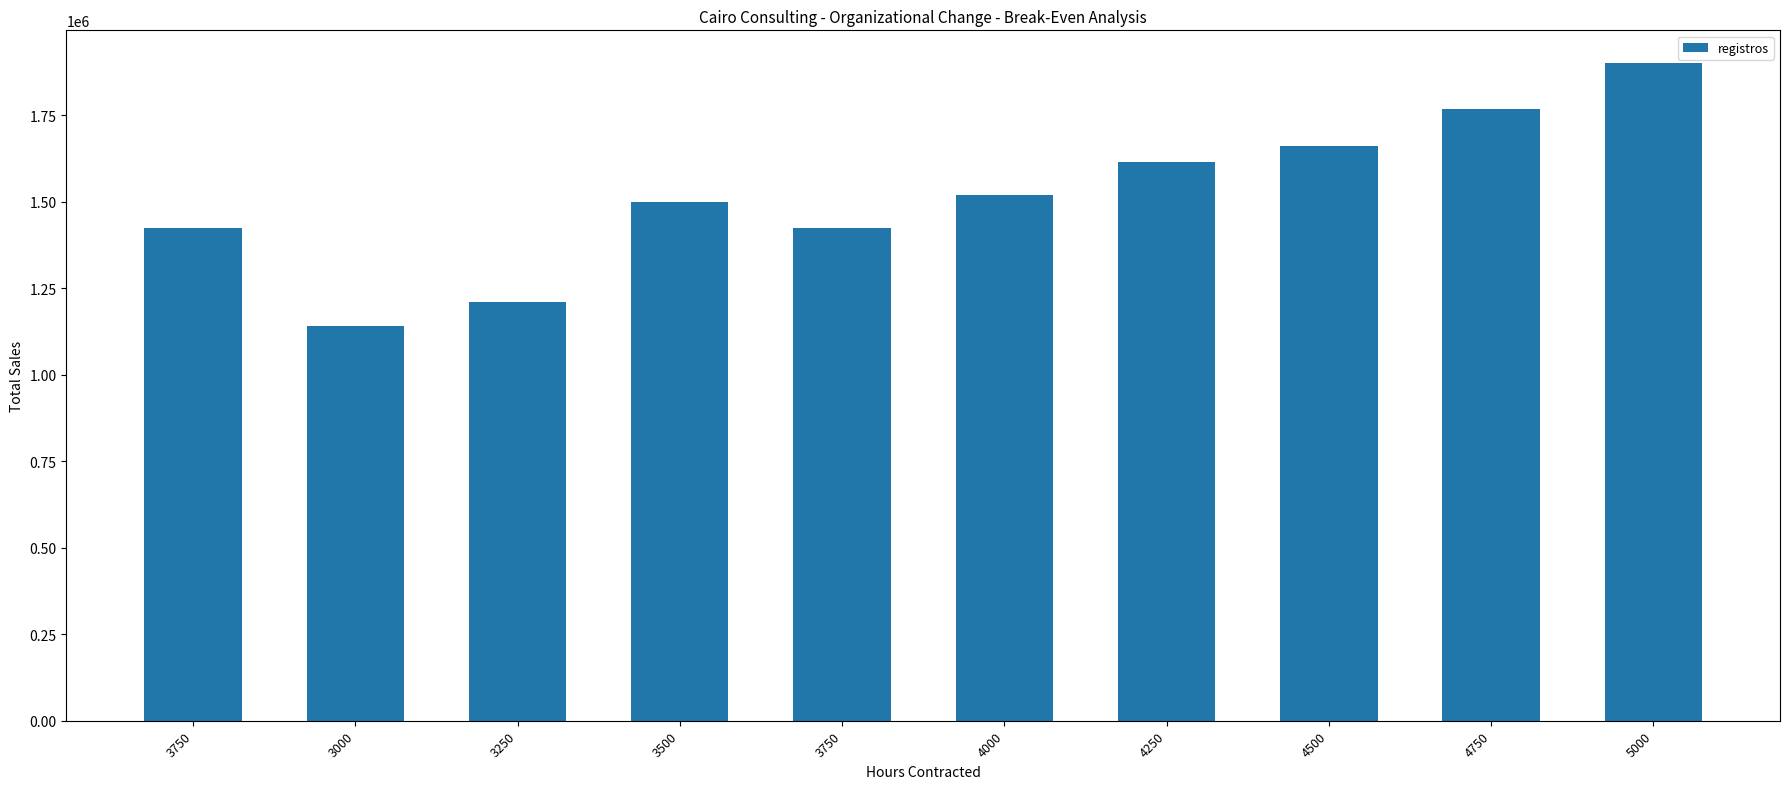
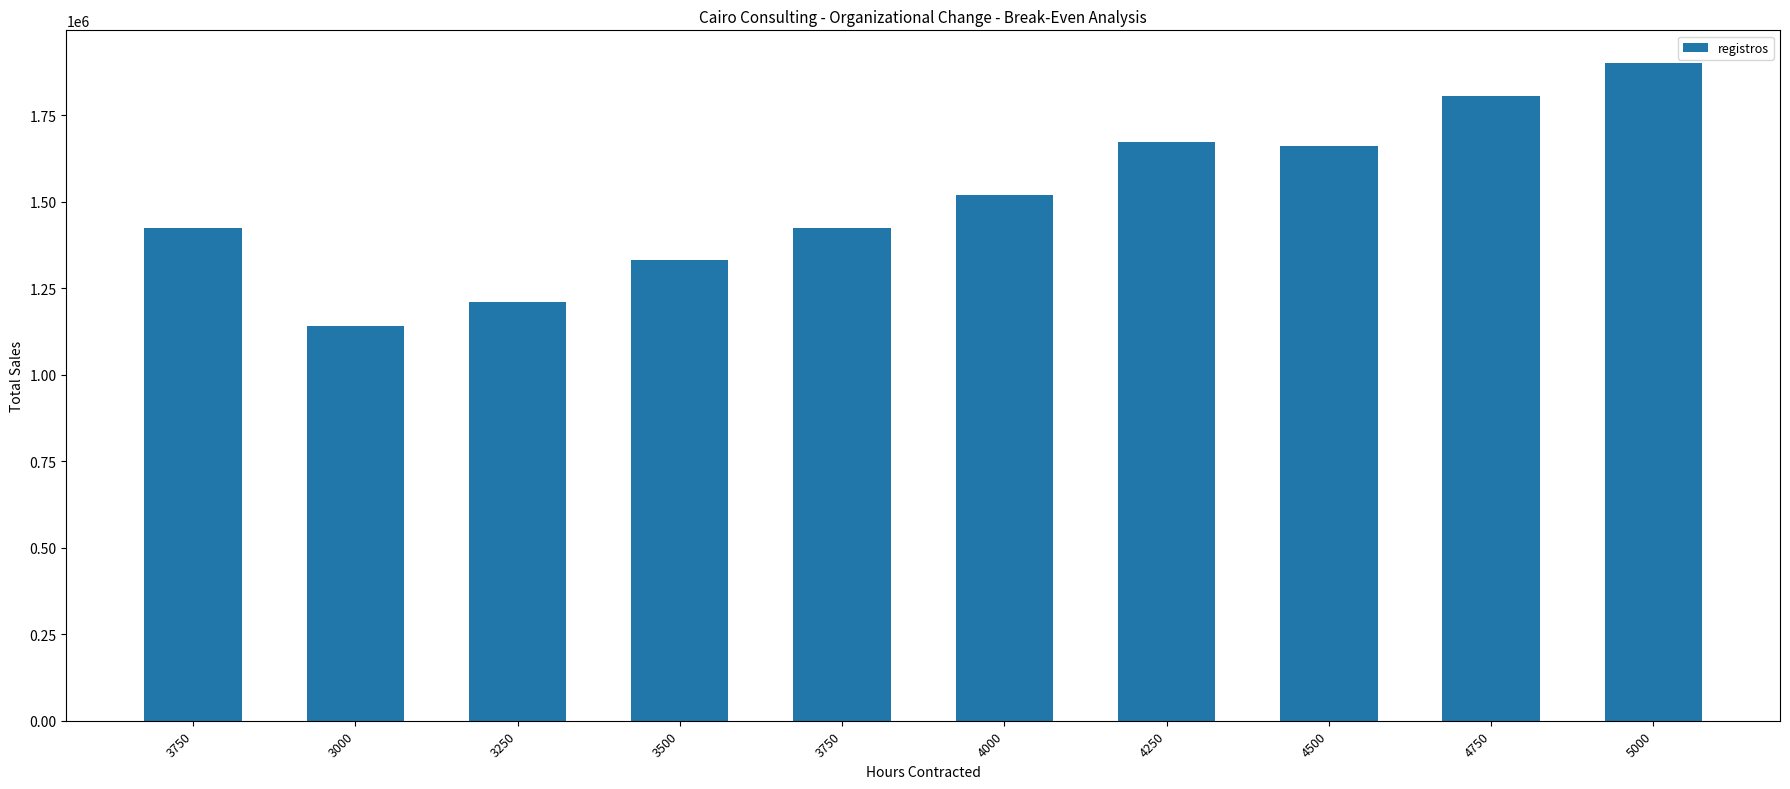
3500: 1500000 -> 1330000
4250: 1620000 -> 1670000
4750: 1770000 -> 1810000
